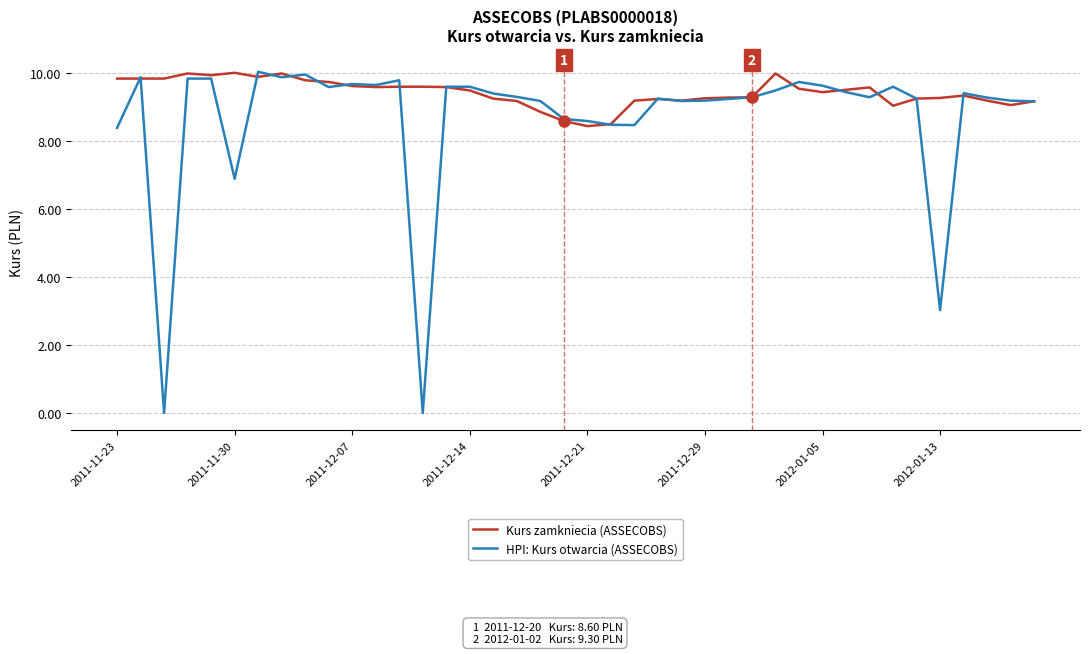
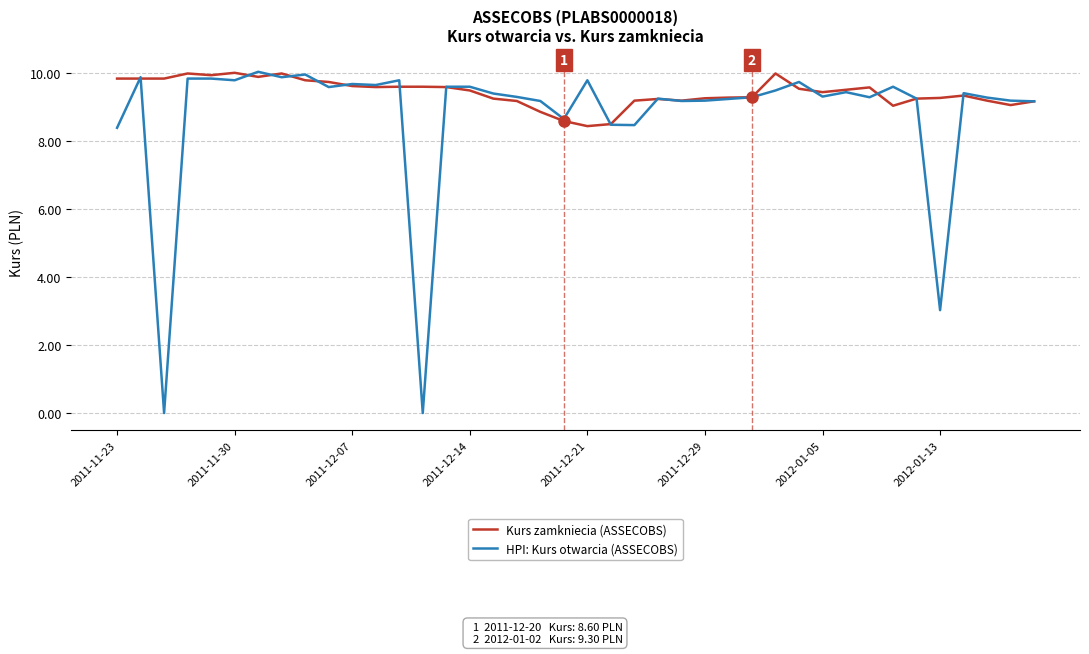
HPI: Kurs otwarcia (ASSECOBS), 2011-11-30: 6.9 -> 9.8
HPI: Kurs otwarcia (ASSECOBS), 2011-12-21: 8.6 -> 9.8
HPI: Kurs otwarcia (ASSECOBS), 2012-01-05: 9.6 -> 9.3
